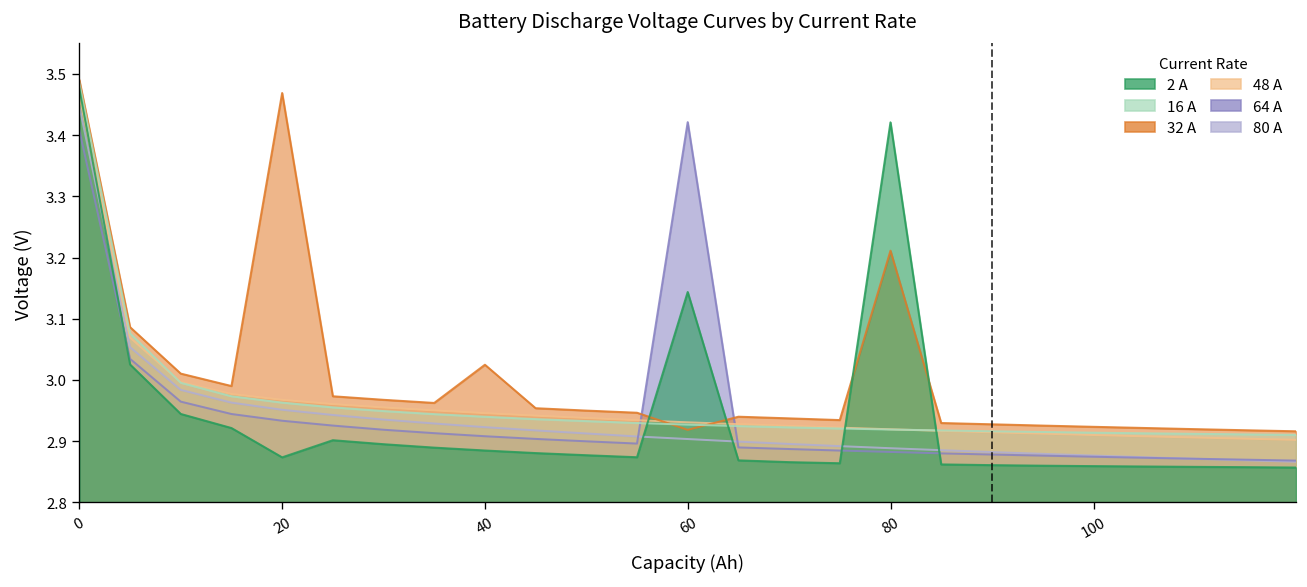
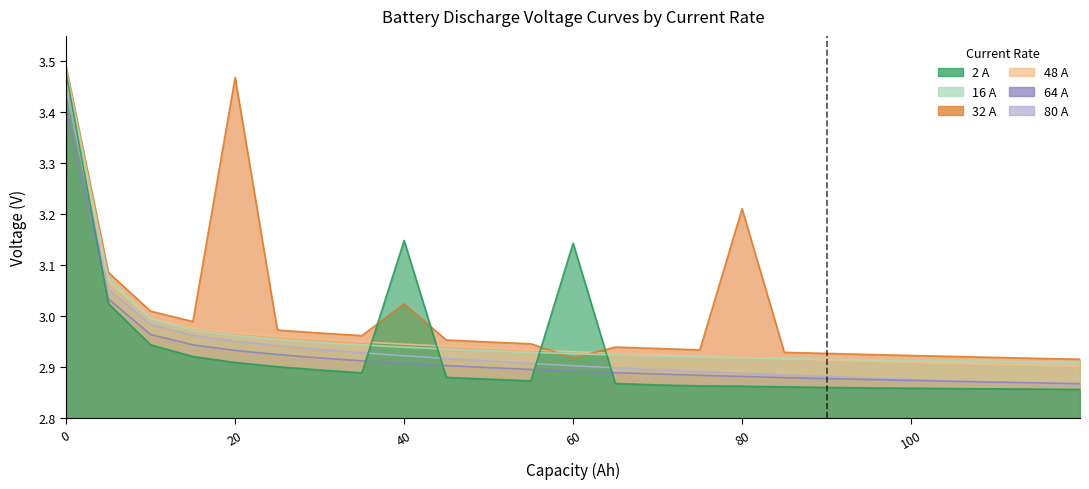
2 A, 20: 2.87 -> 2.91
2 A, 40: 2.88 -> 3.15
64 A, 60: 3.42 -> 2.89
2 A, 80: 3.42 -> 2.86
